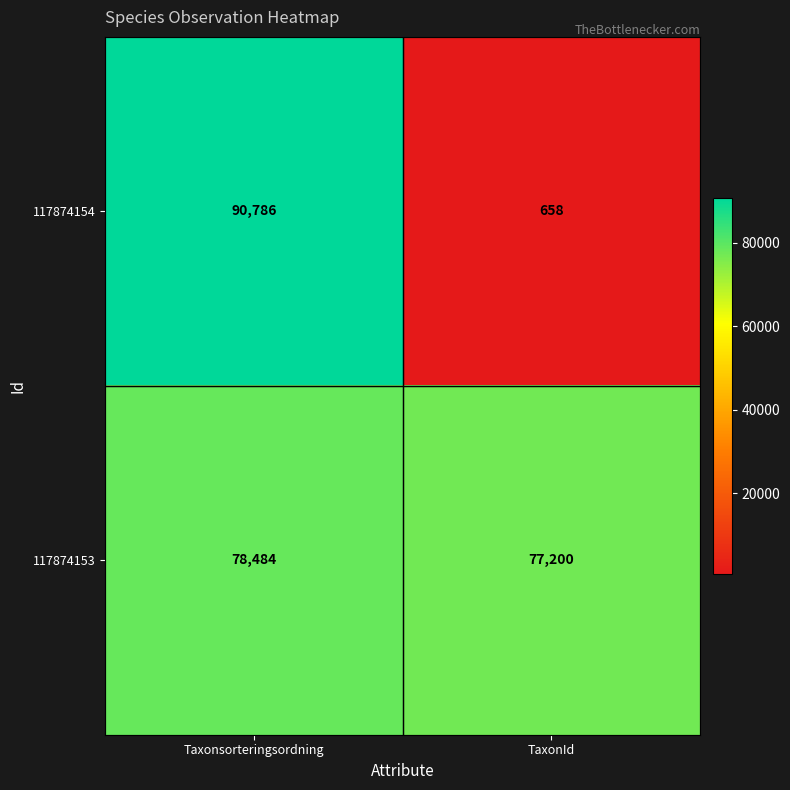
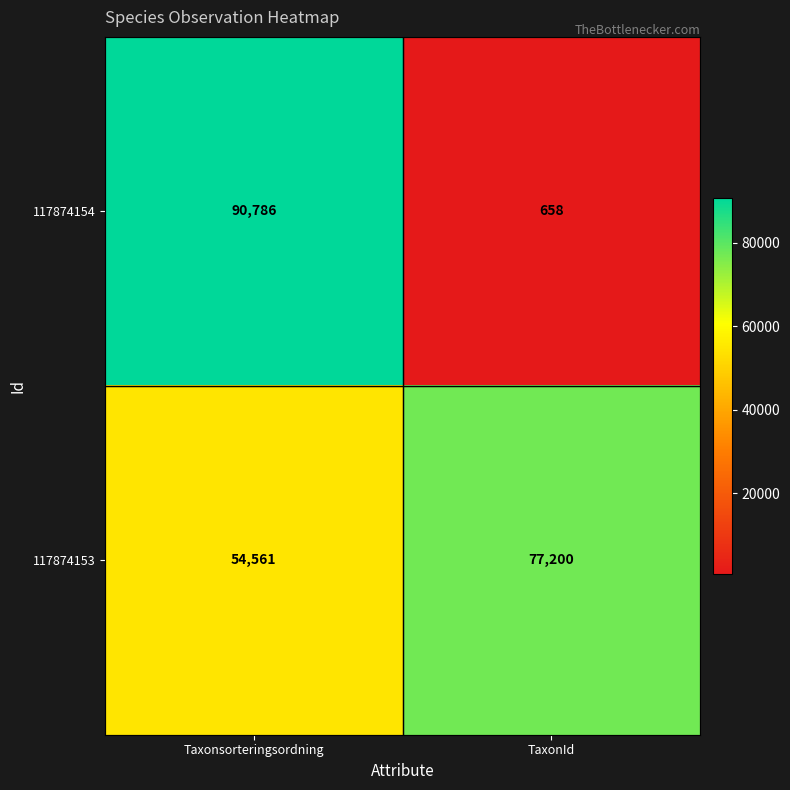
117874153, Taxonsorteringsordning: 78,484 -> 54,561
